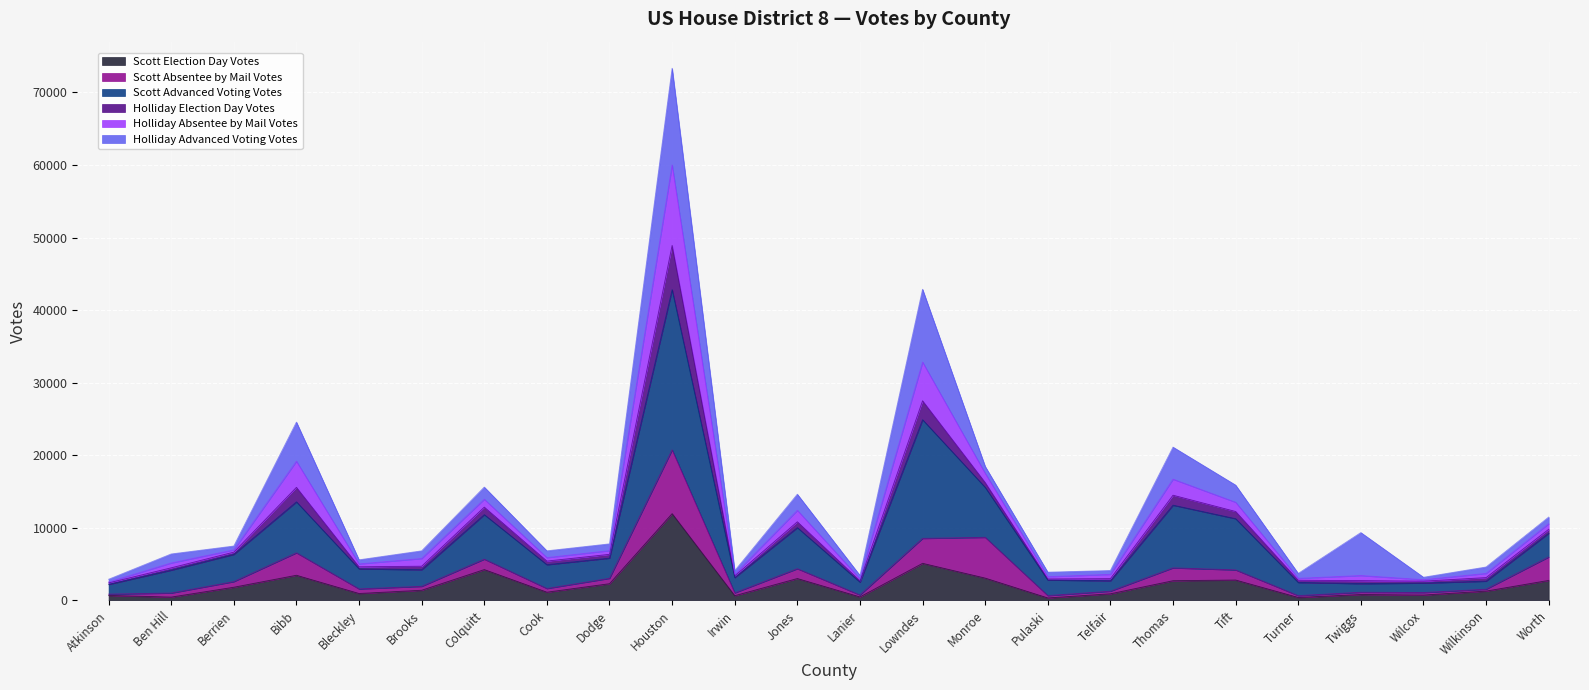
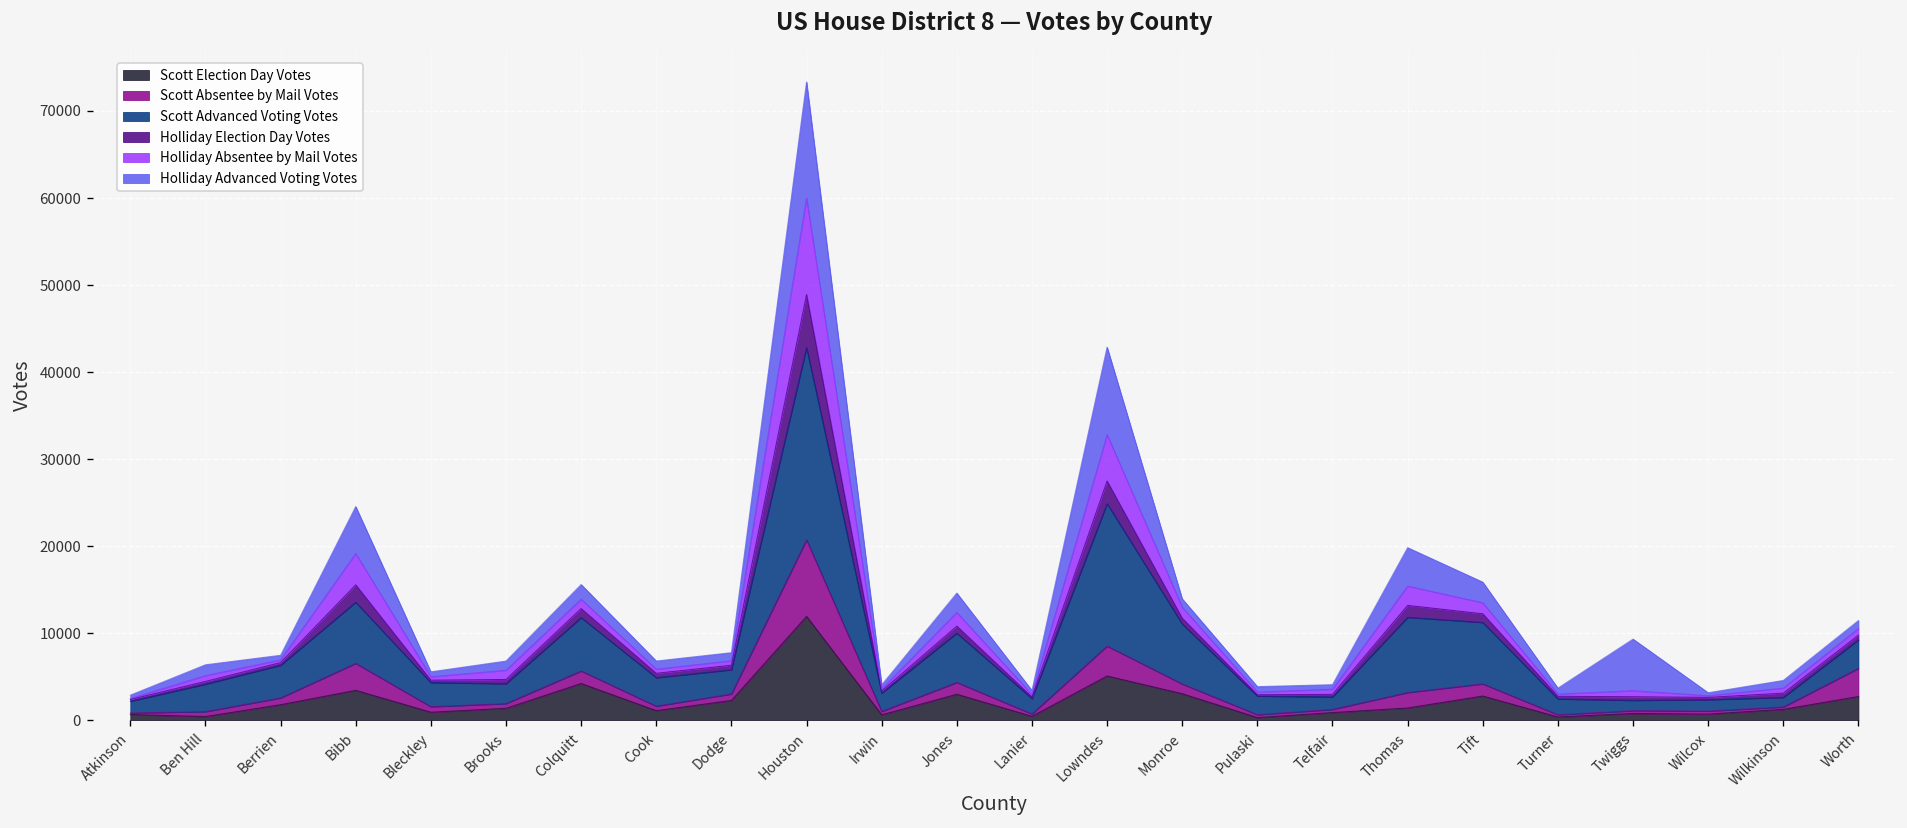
Scott Absentee by Mail Votes, Monroe: 6000 -> 1000
Scott Election Day Votes, Thomas: 3000 -> 1000
